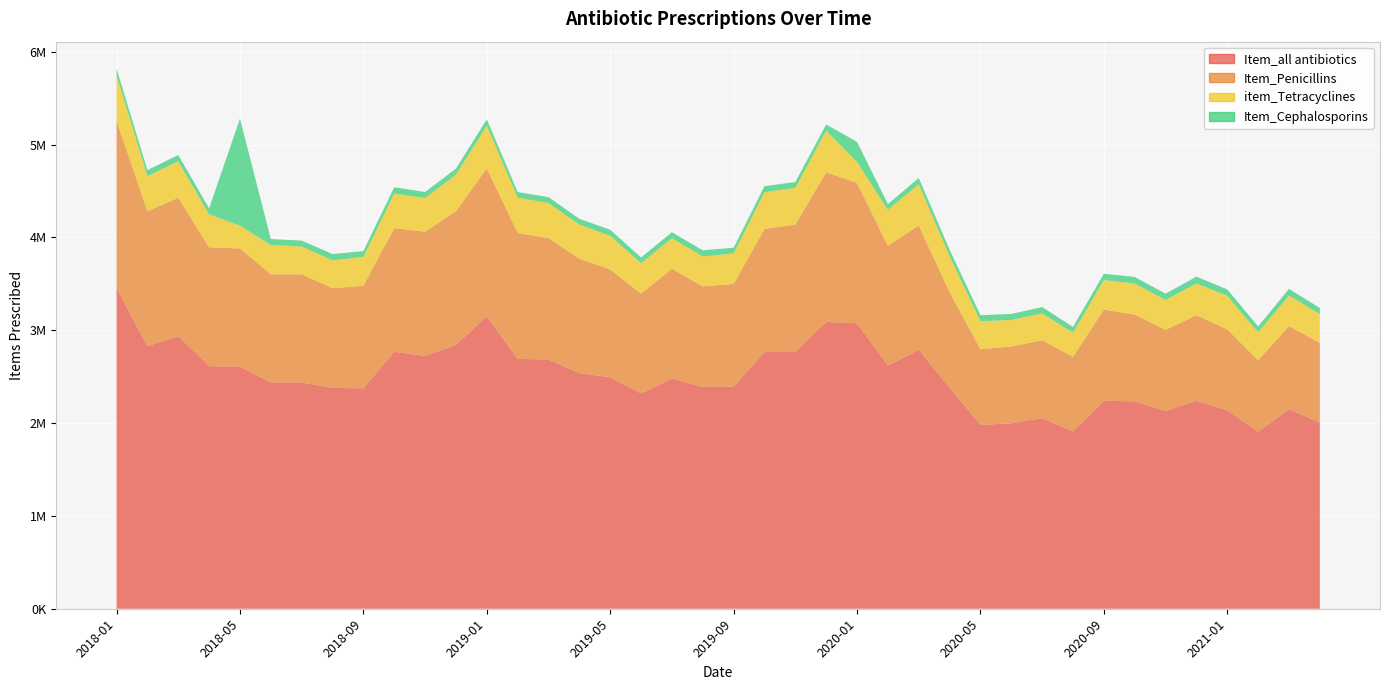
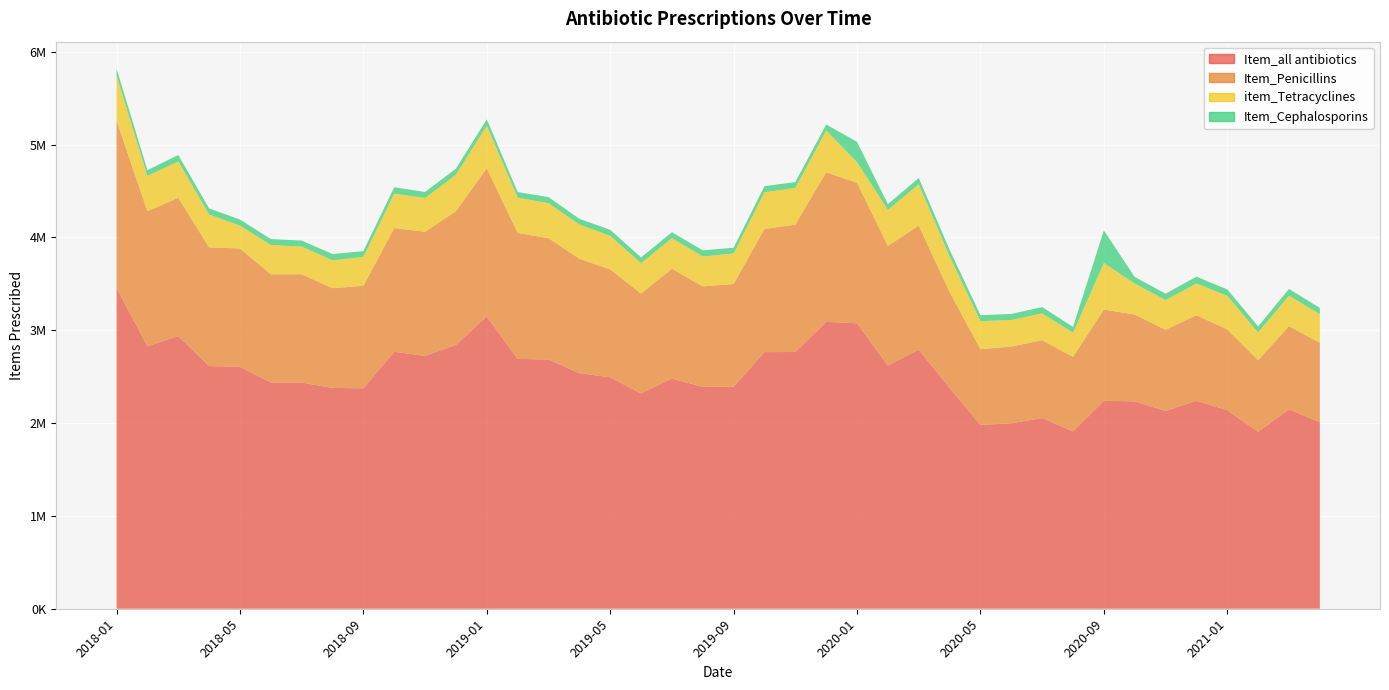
Item_Cephalosporins, 2018-05: 1200000 -> 100000
item_Tetracyclines, 2020-09: 300000 -> 500000
Item_Cephalosporins, 2020-09: 100000 -> 400000
